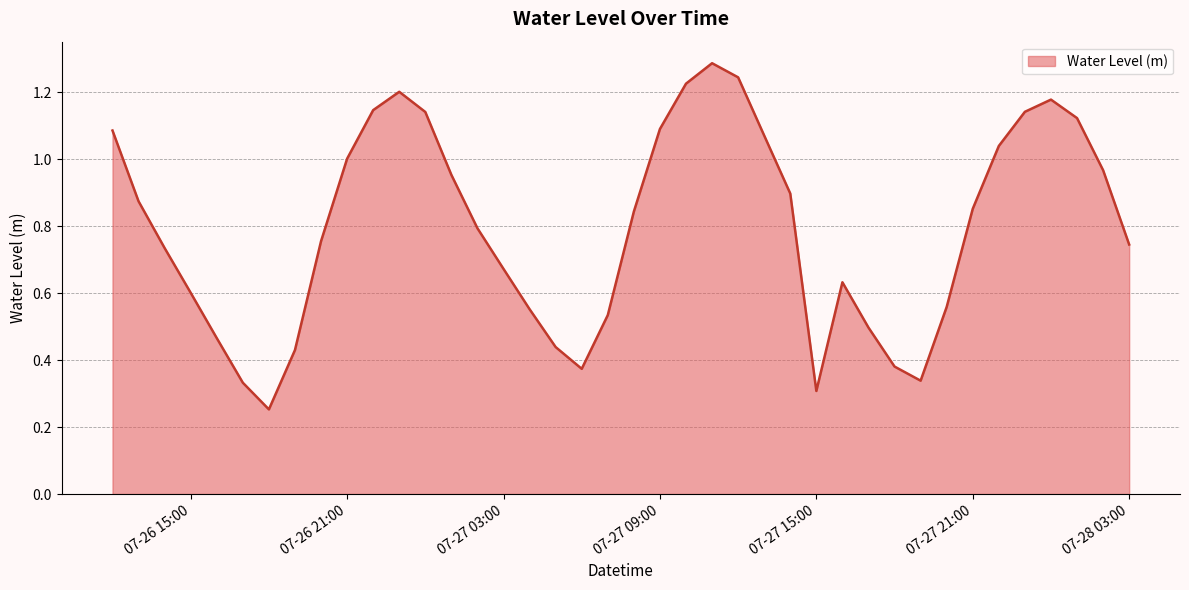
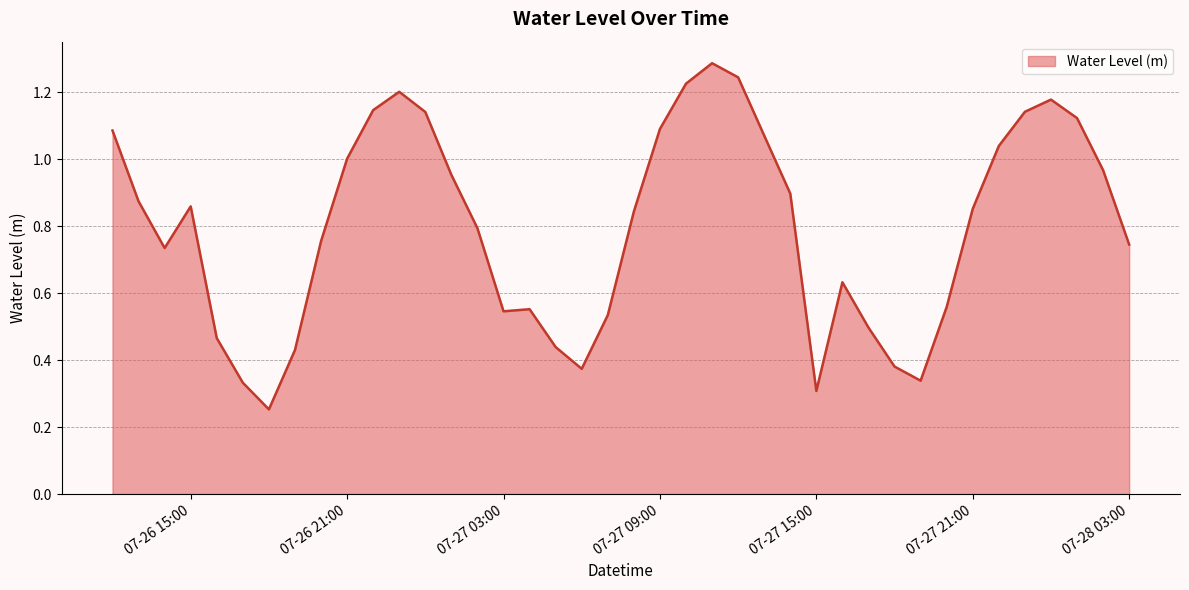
07-26 15:00: 0.60 -> 0.86
07-27 03:00: 0.67 -> 0.55
